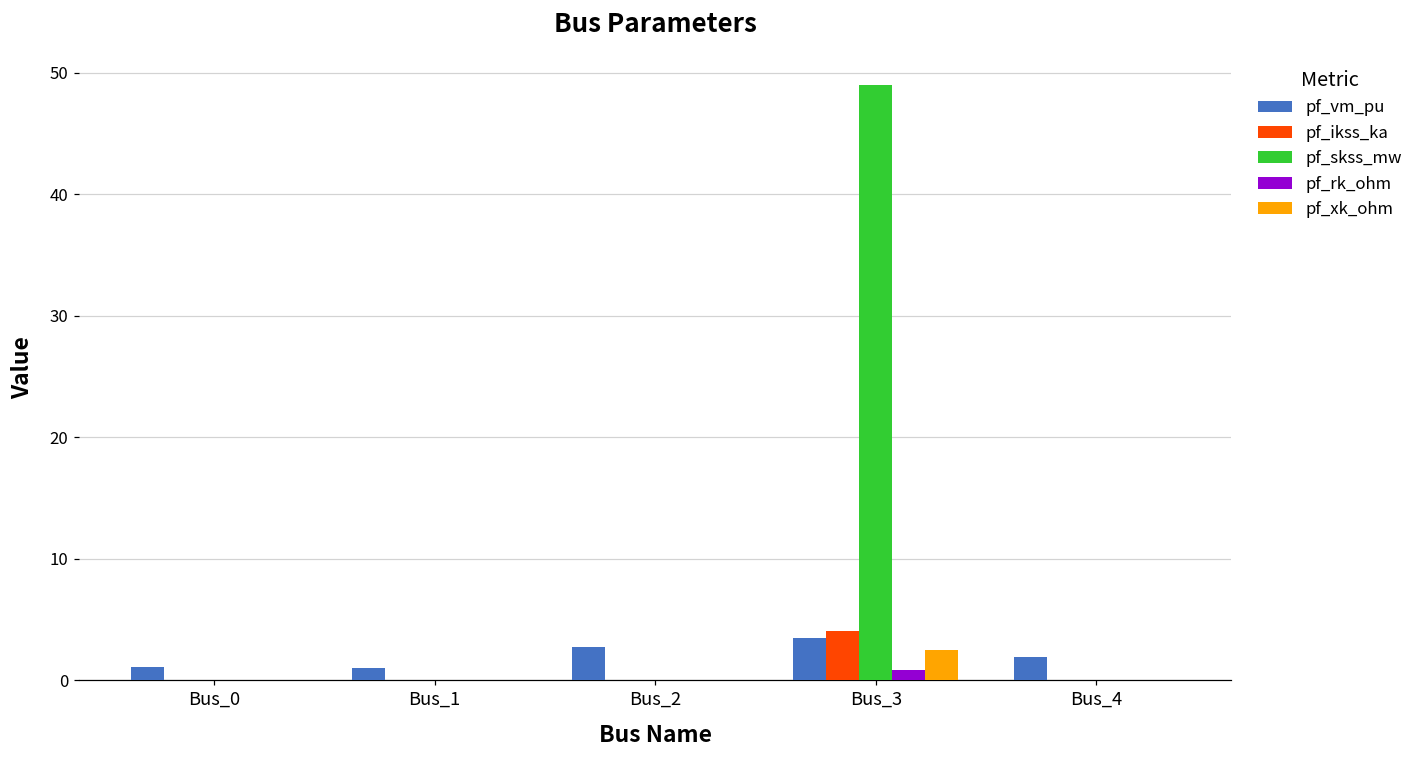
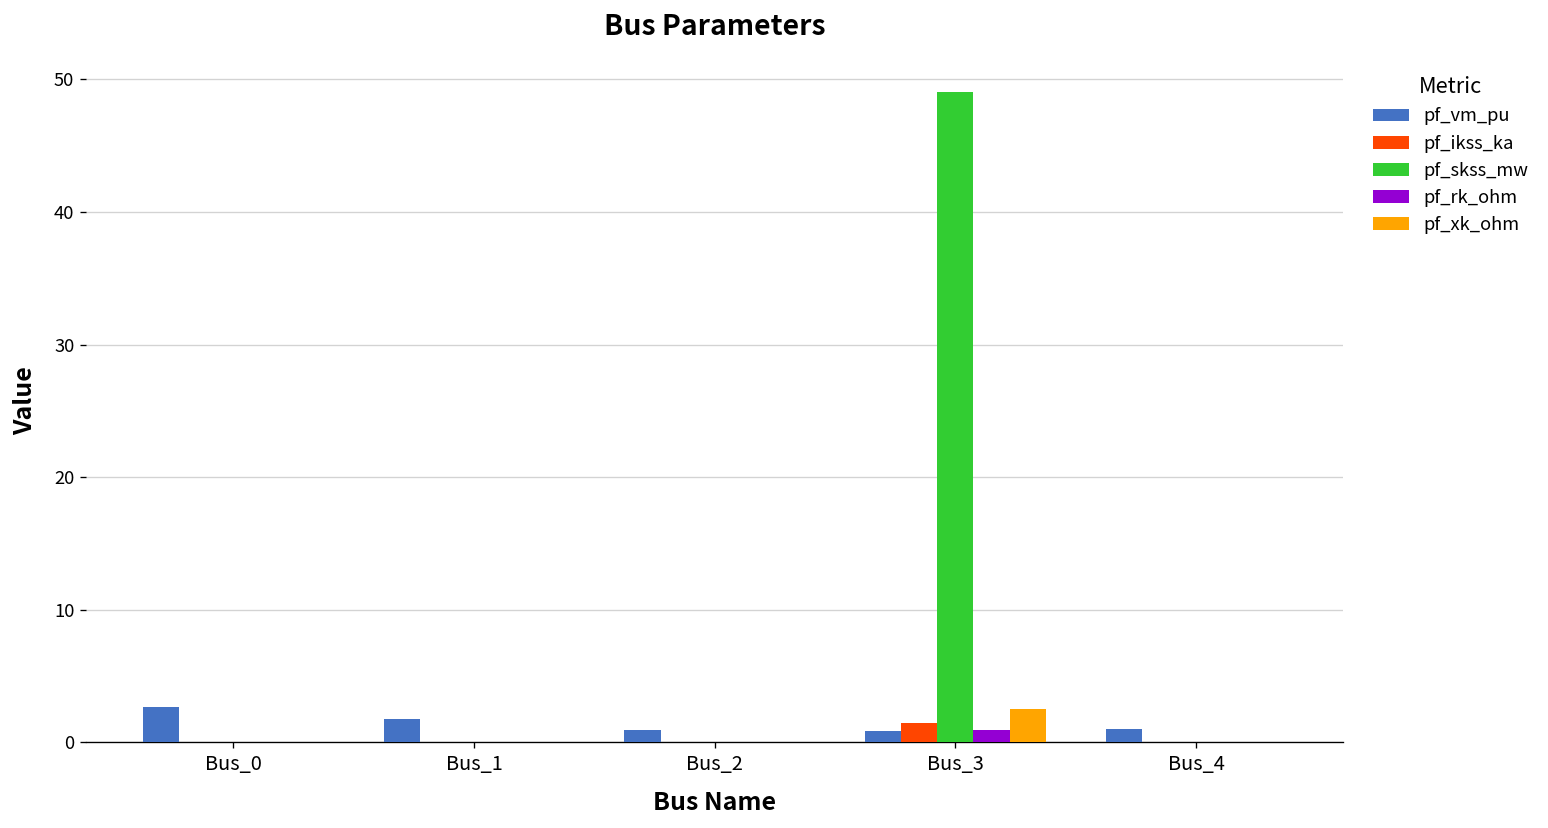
pf_vm_pu, Bus_0: 1.1 -> 2.6
pf_vm_pu, Bus_1: 1.0 -> 1.8
pf_vm_pu, Bus_2: 2.7 -> 0.9
pf_vm_pu, Bus_3: 3.5 -> 0.9
pf_ikss_ka, Bus_3: 4.0 -> 1.4
pf_vm_pu, Bus_4: 1.9 -> 1.0
